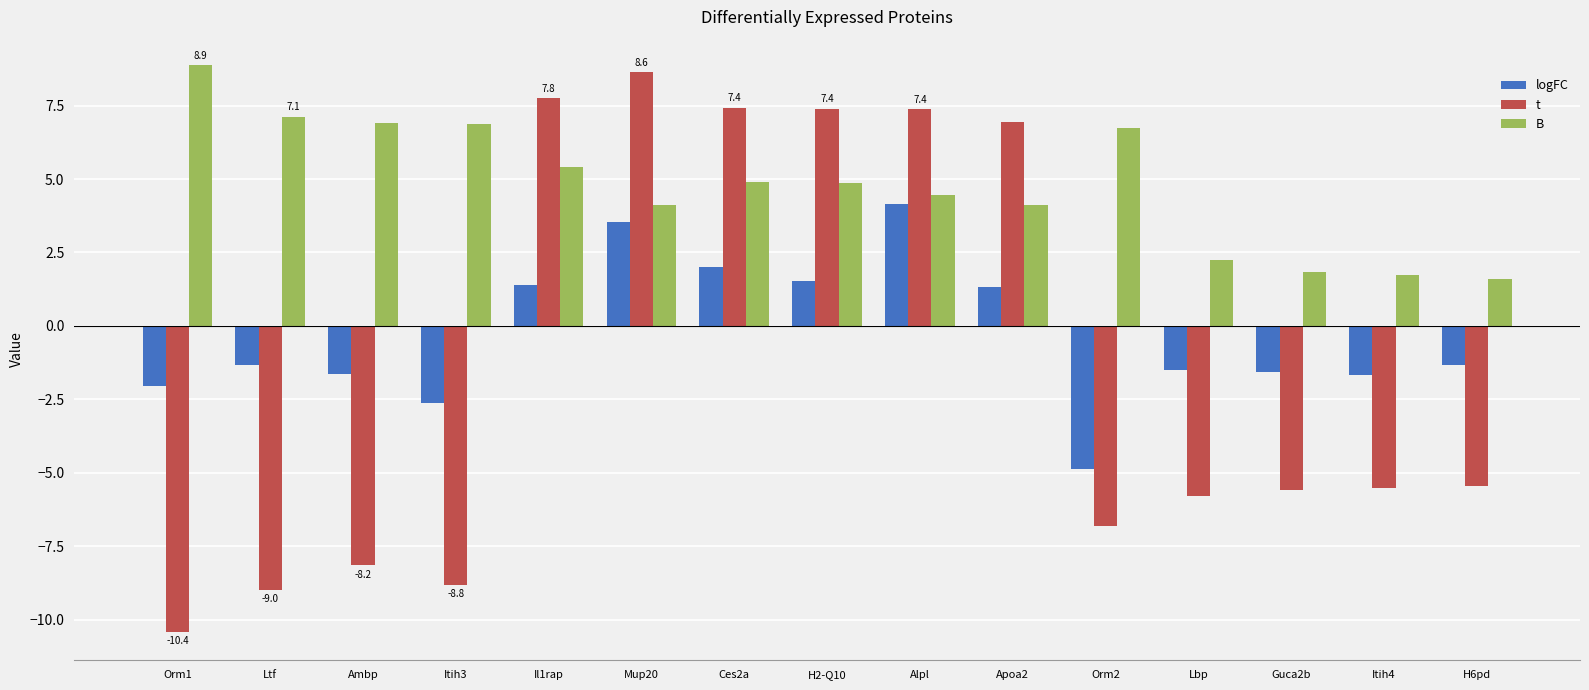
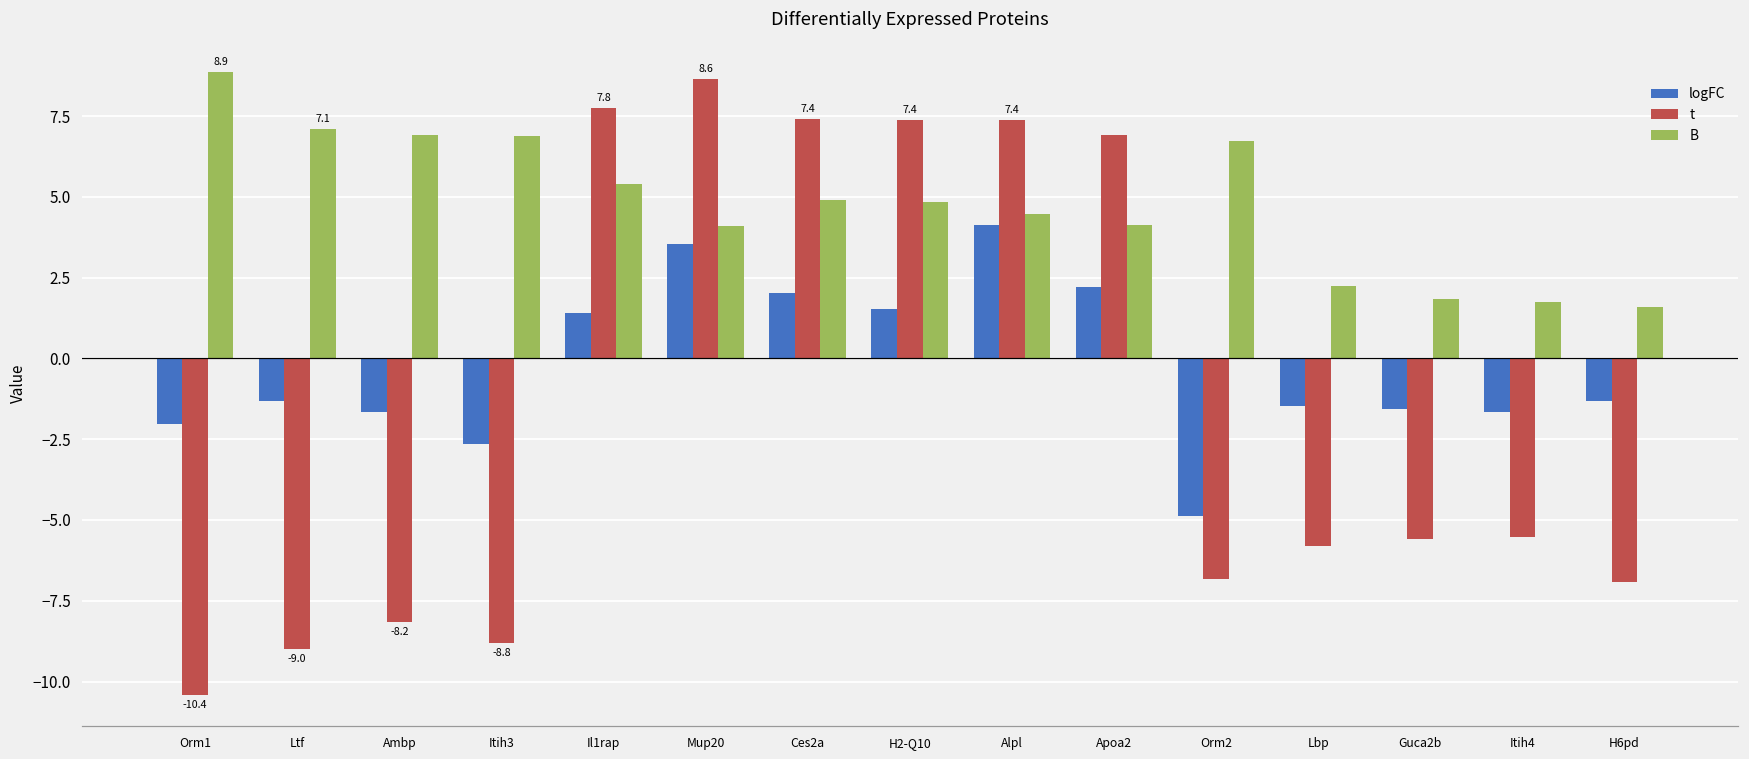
logFC, Apoa2: 1.3 -> 2.2
t, H6pd: -5.4 -> -6.9
